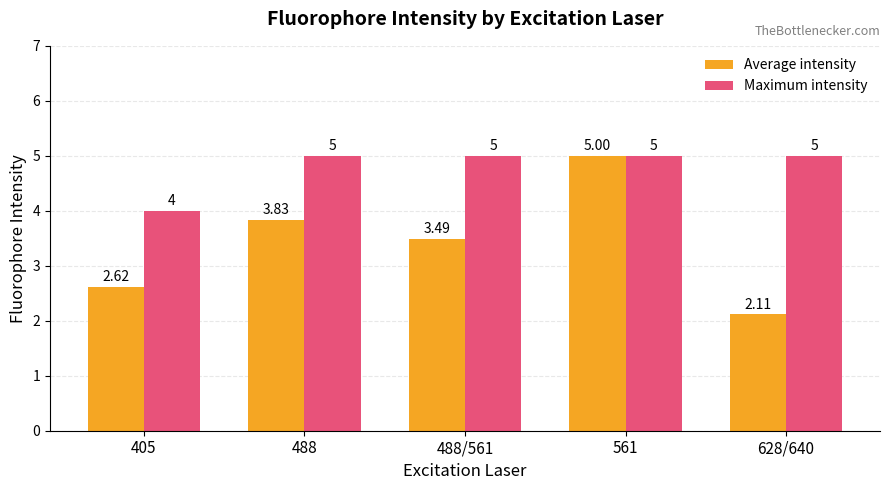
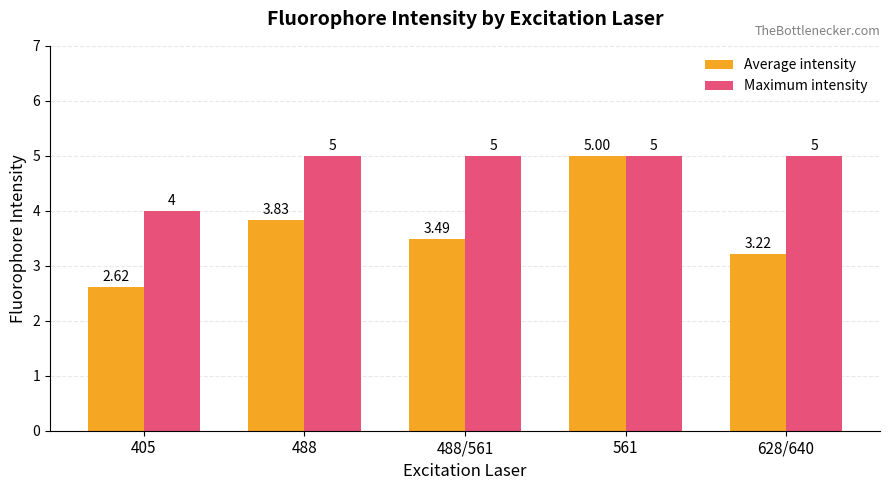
Average intensity, 628/640: 2.11 -> 3.22
